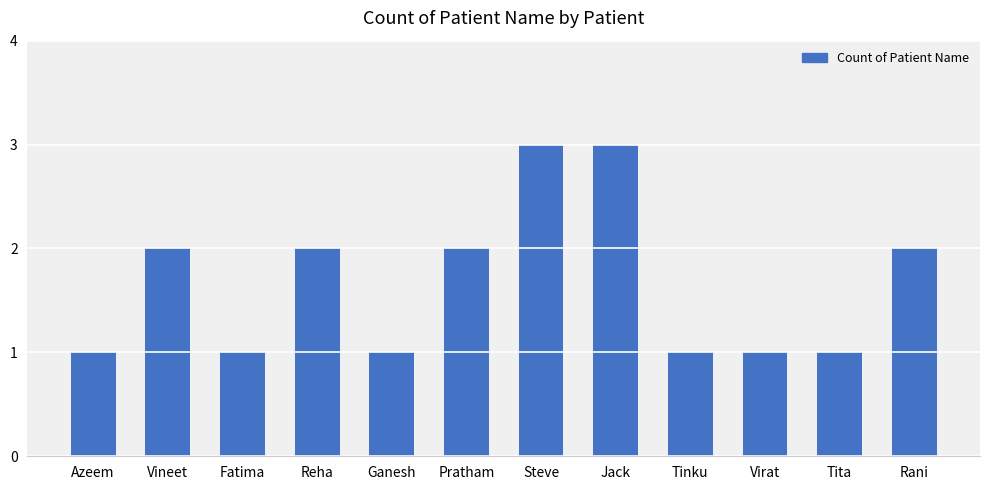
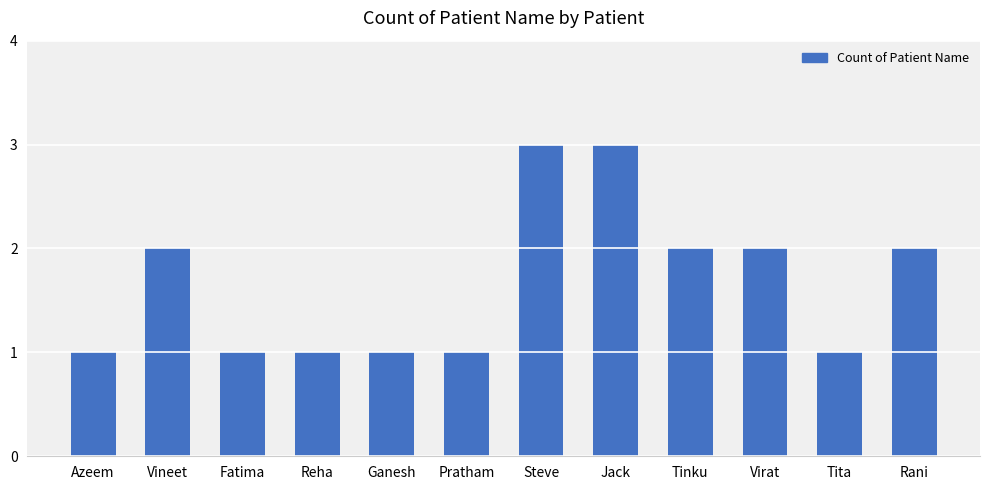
Reha: 2 -> 1
Pratham: 2 -> 1
Tinku: 1 -> 2
Virat: 1 -> 2
